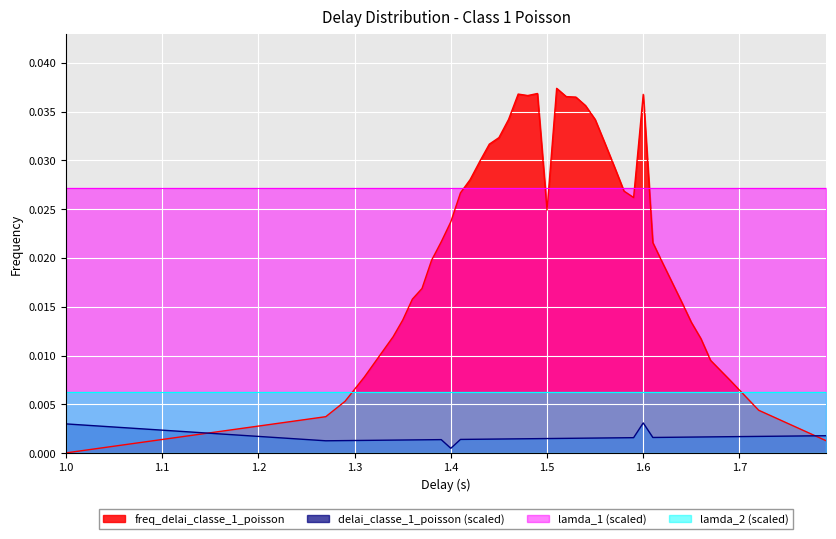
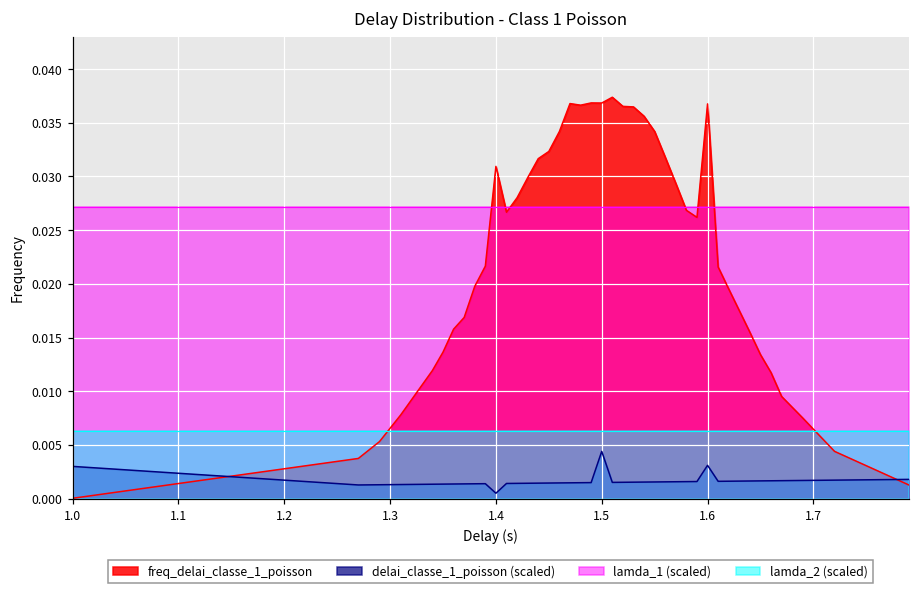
freq_delai_classe_1_poisson, 1.4: 0.024 -> 0.031
freq_delai_classe_1_poisson, 1.5: 0.025 -> 0.037
delai_classe_1_poisson (scaled), 1.5: 0.002 -> 0.004
